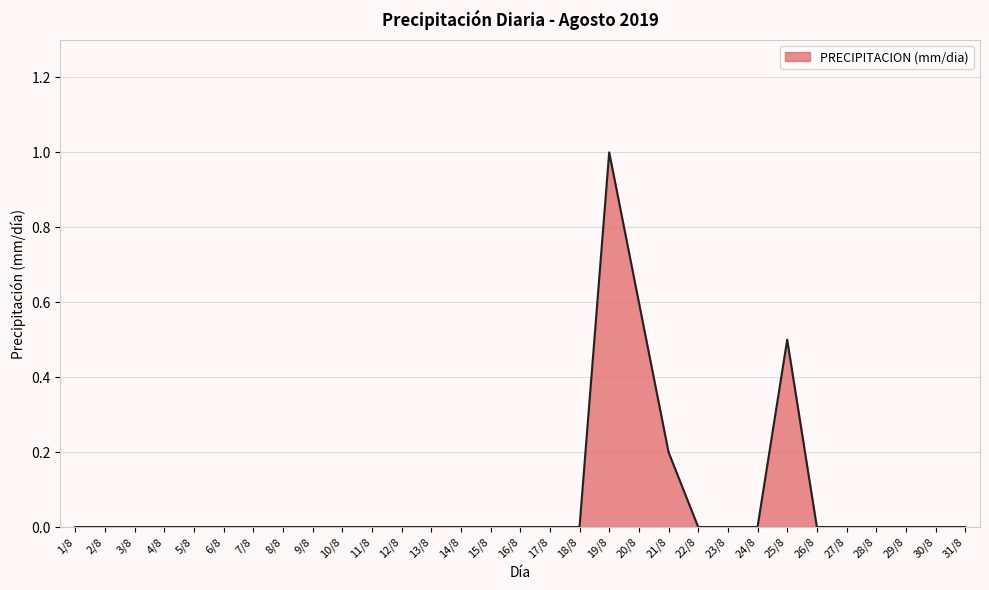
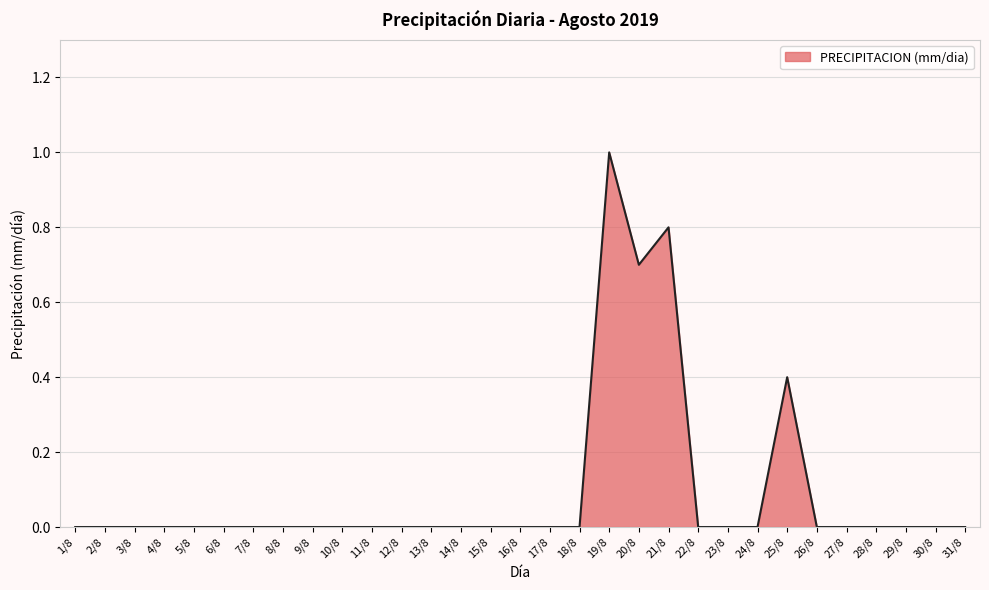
20/8: 0.6 -> 0.7
21/8: 0.2 -> 0.8
25/8: 0.5 -> 0.4
